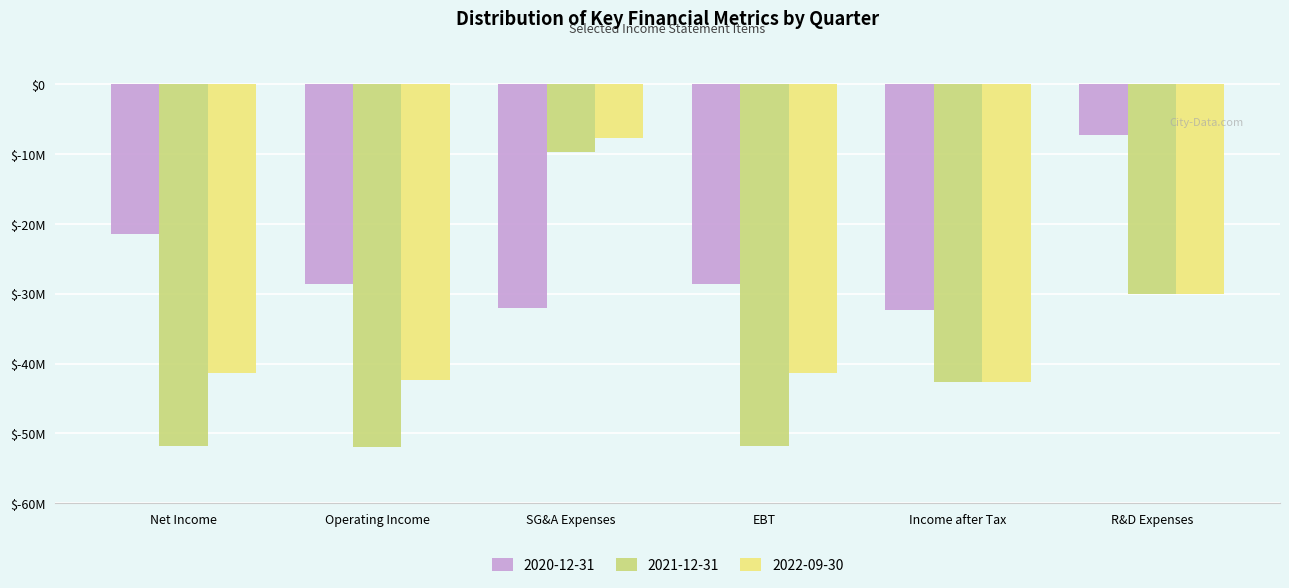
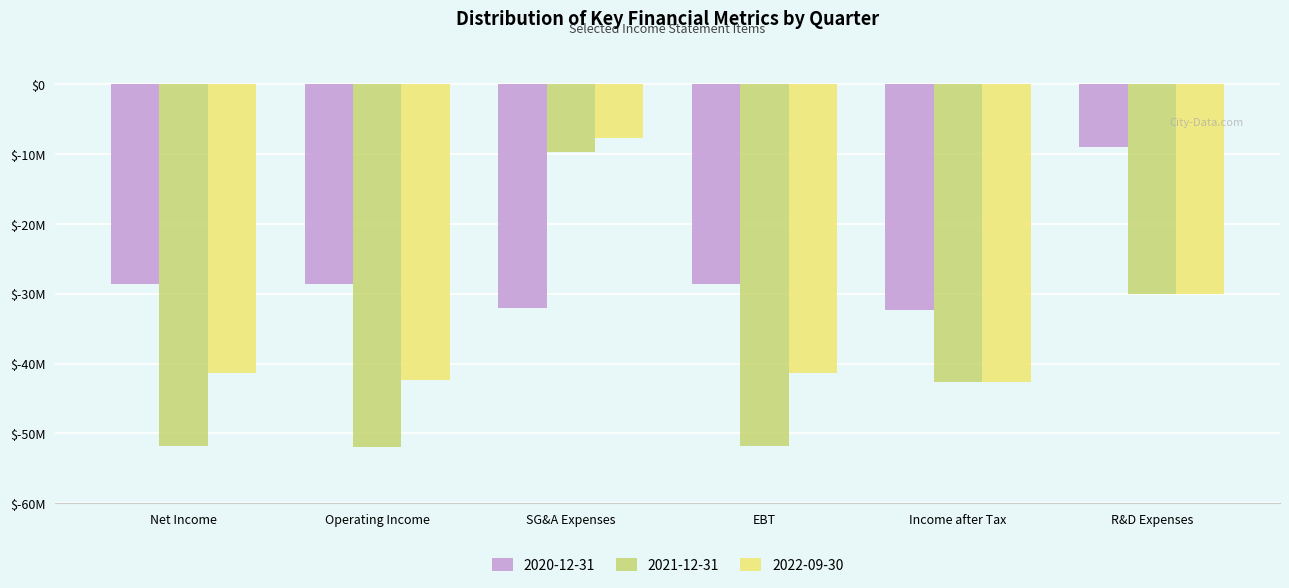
2020-12-31, Net Income: $-21000000 -> $-29000000
2020-12-31, R&D Expenses: $-7000000 -> $-9000000
